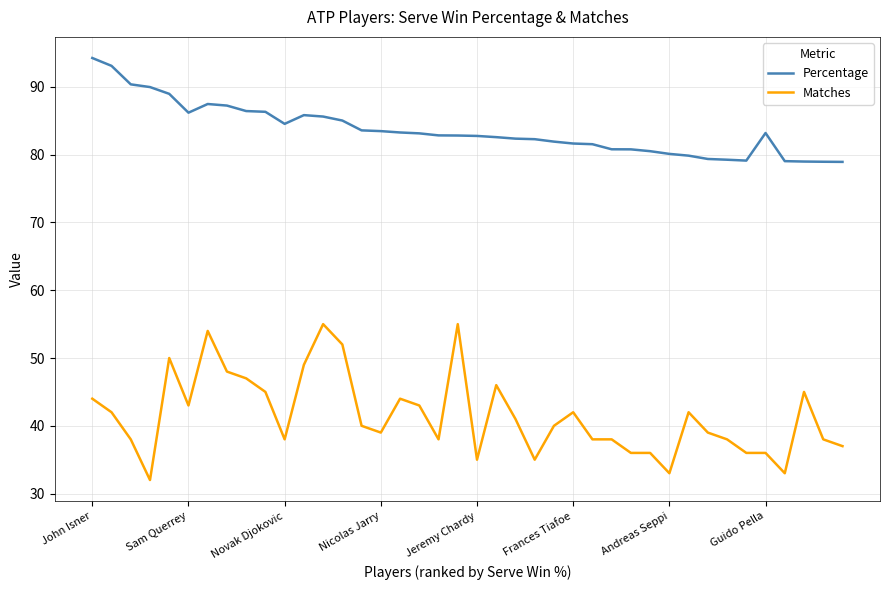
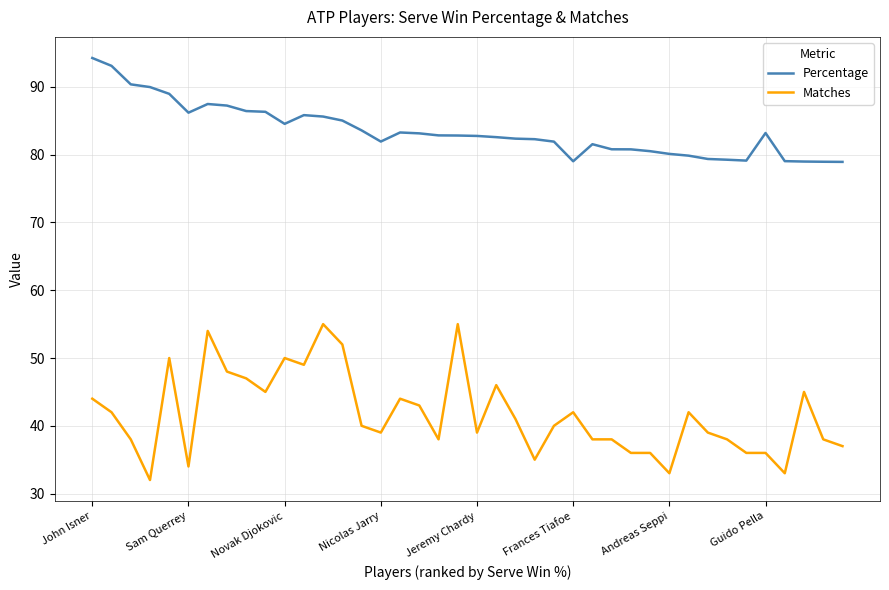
Matches, Sam Querrey: 43 -> 34
Matches, Novak Djokovic: 38 -> 50
Percentage, Nicolas Jarry: 83 -> 82
Matches, Jeremy Chardy: 35 -> 39
Percentage, Frances Tiafoe: 82 -> 79
